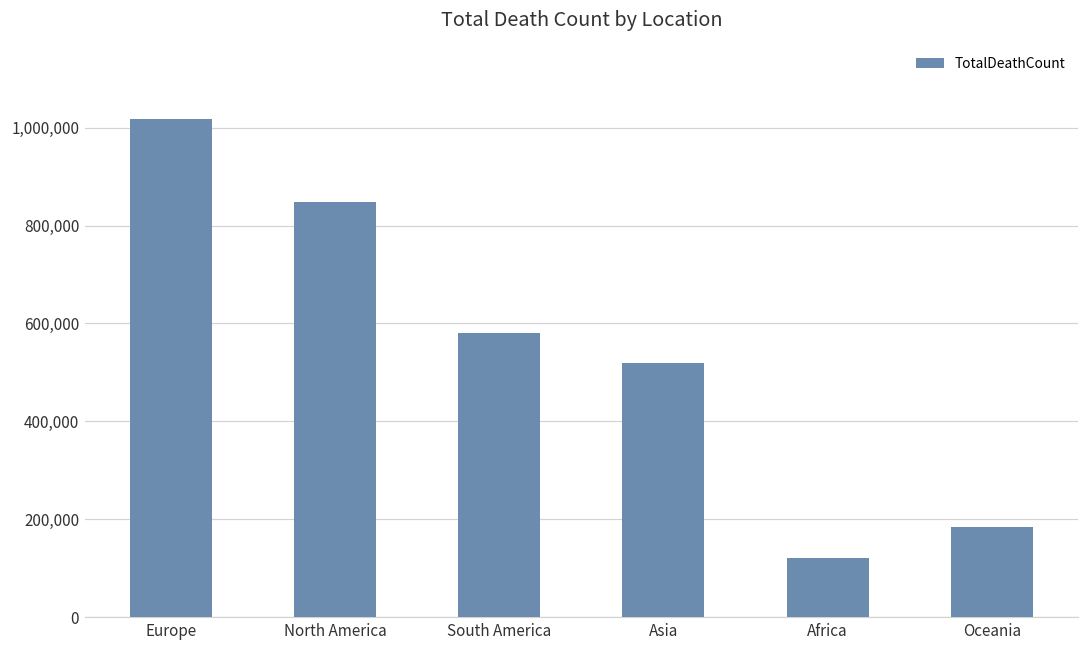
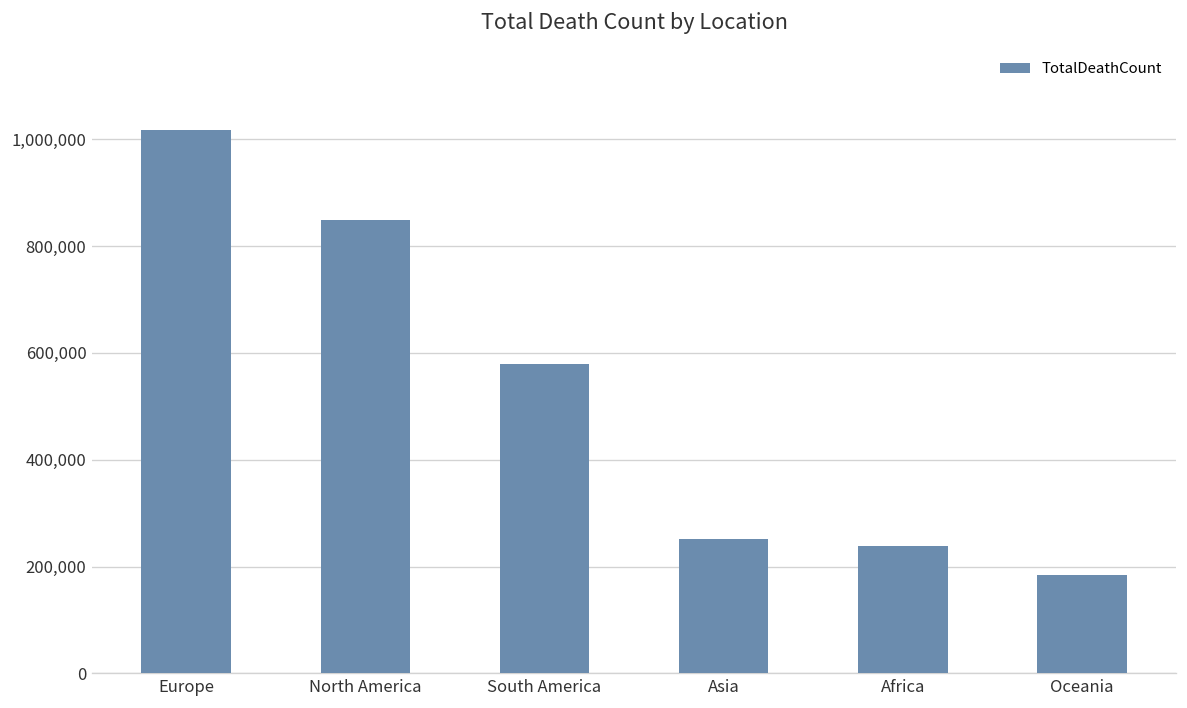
Asia: 520,000 -> 250,000
Africa: 120,000 -> 240,000
